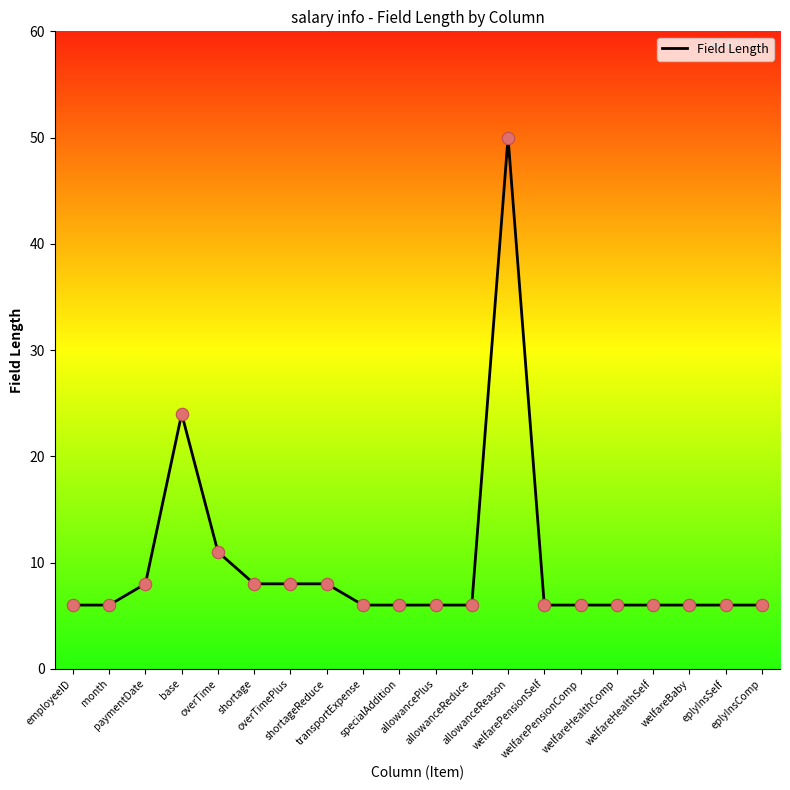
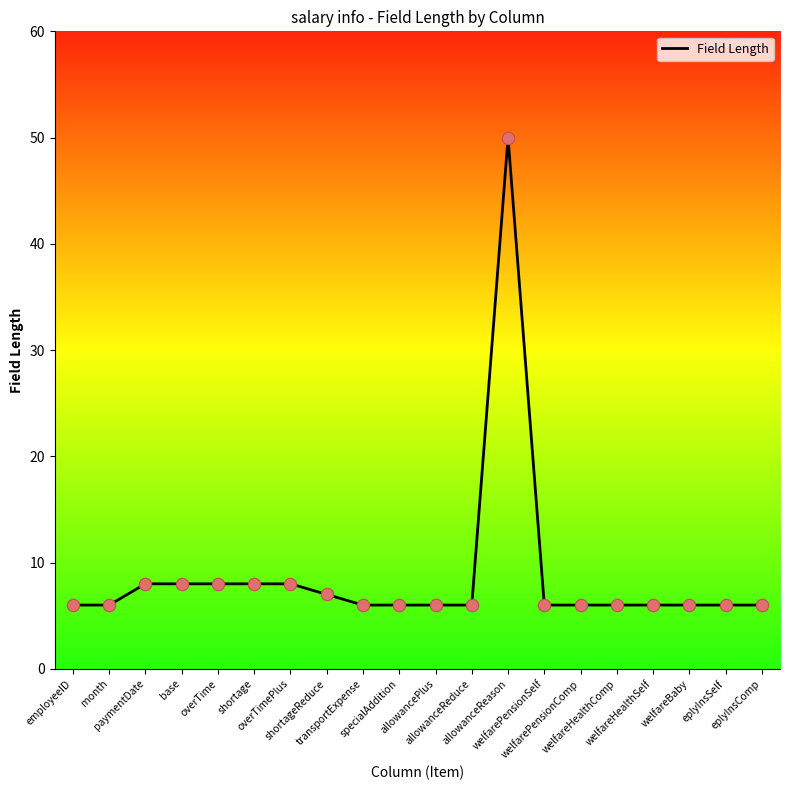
base: 24 -> 8
overTime: 11 -> 8
shortageReduce: 8 -> 7
